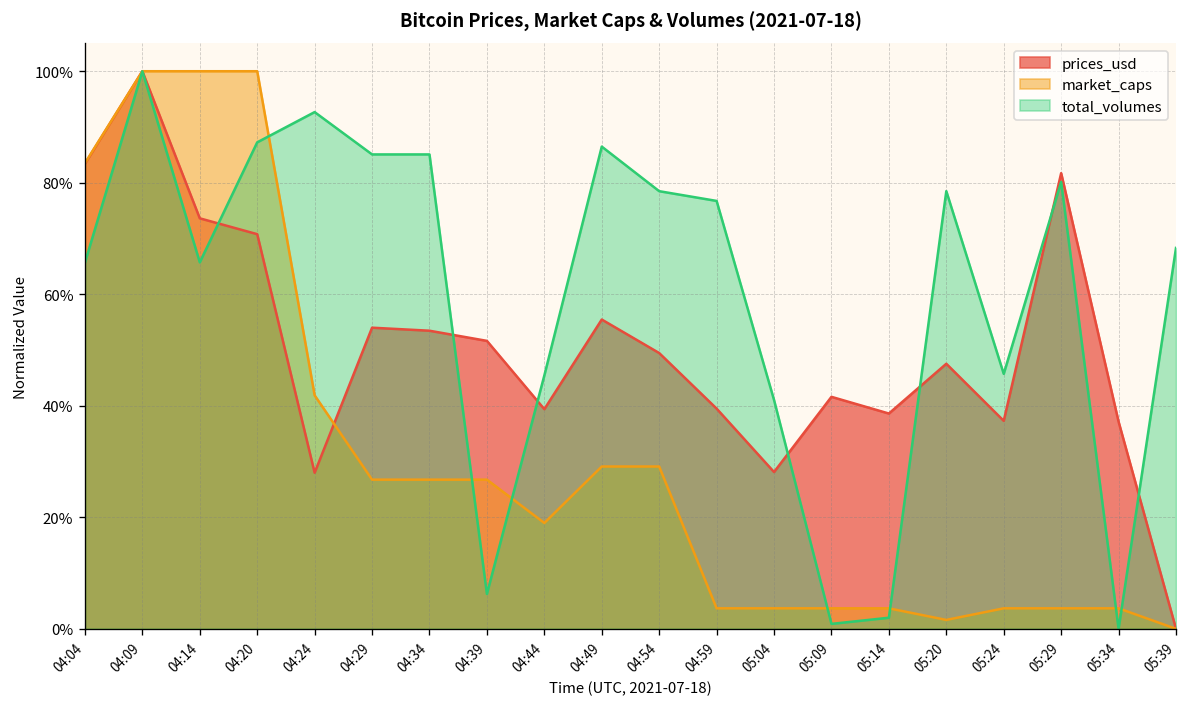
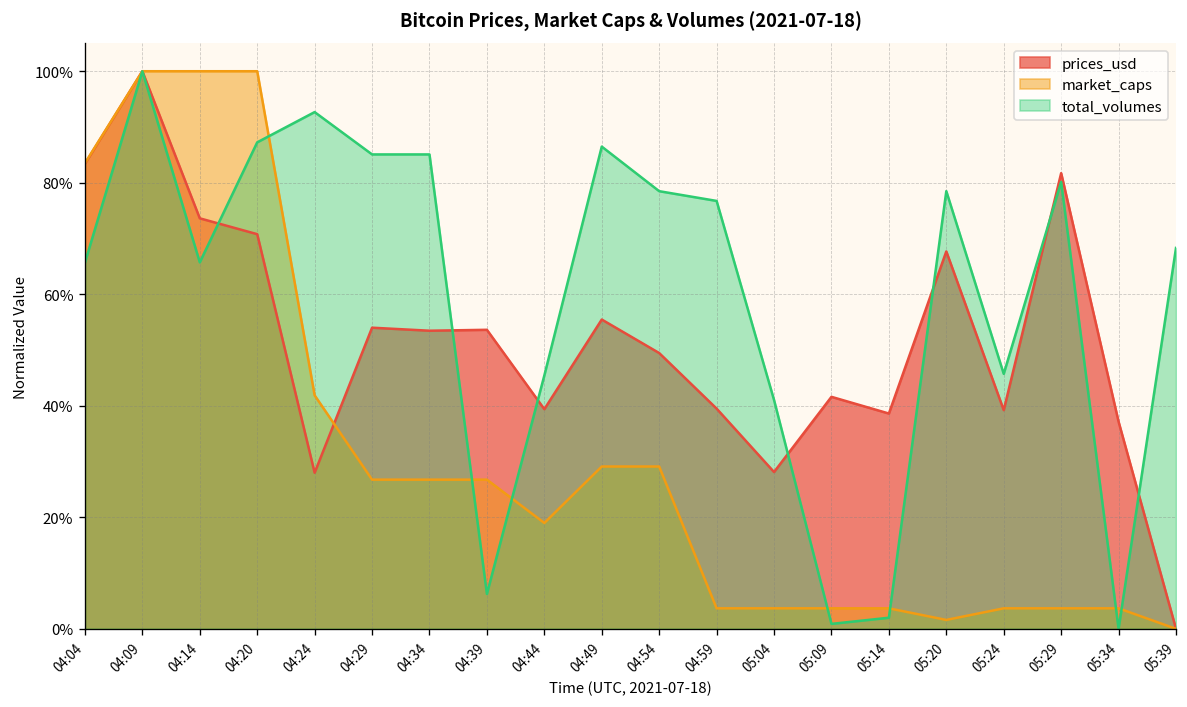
prices_usd, 04:39: 52% -> 54%
prices_usd, 05:20: 48% -> 68%
prices_usd, 05:24: 37% -> 39%
